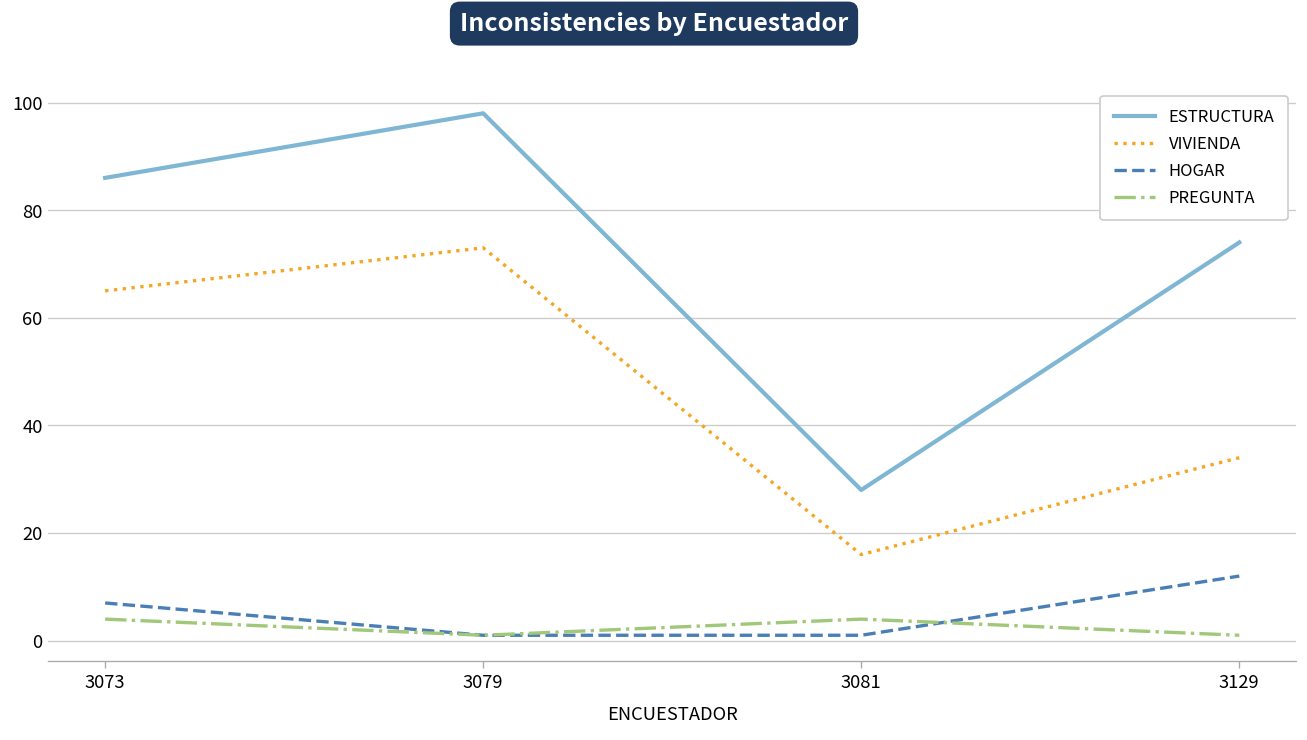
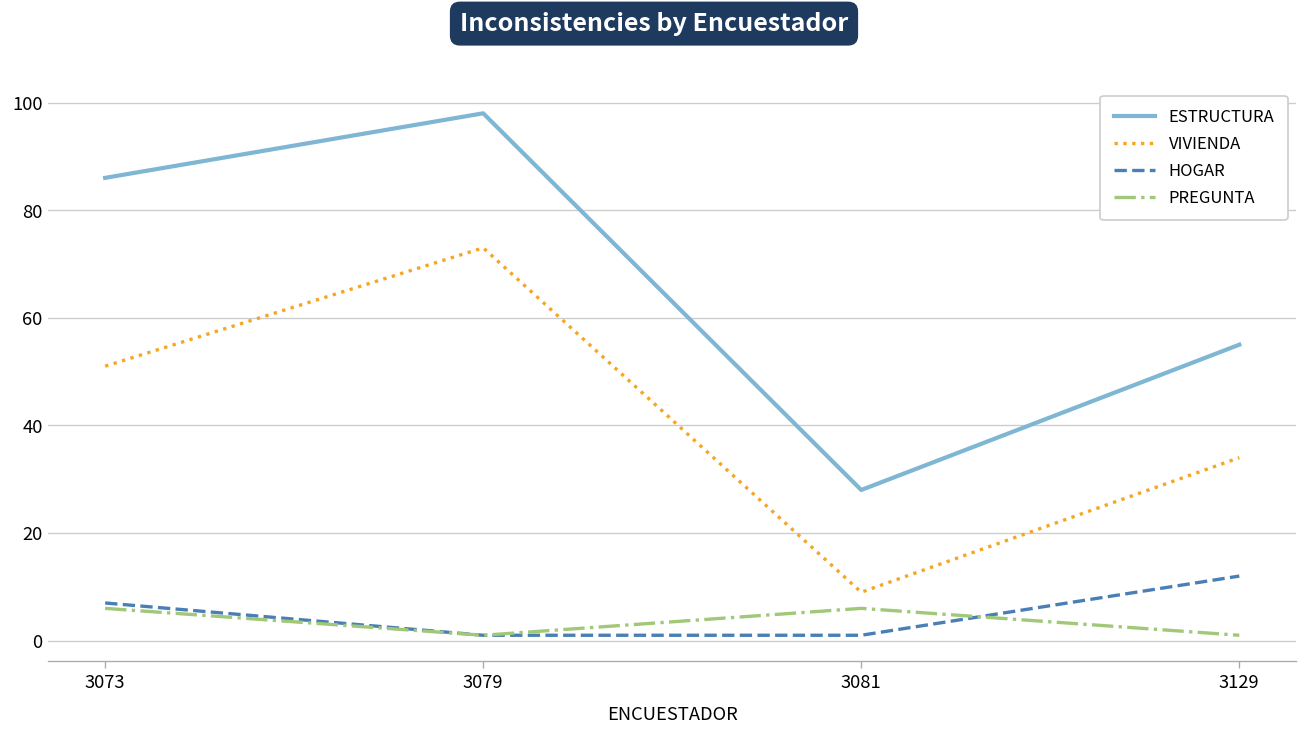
VIVIENDA, 3073: 65 -> 51
PREGUNTA, 3073: 4 -> 6
VIVIENDA, 3081: 16 -> 9
PREGUNTA, 3081: 4 -> 6
ESTRUCTURA, 3129: 74 -> 55
